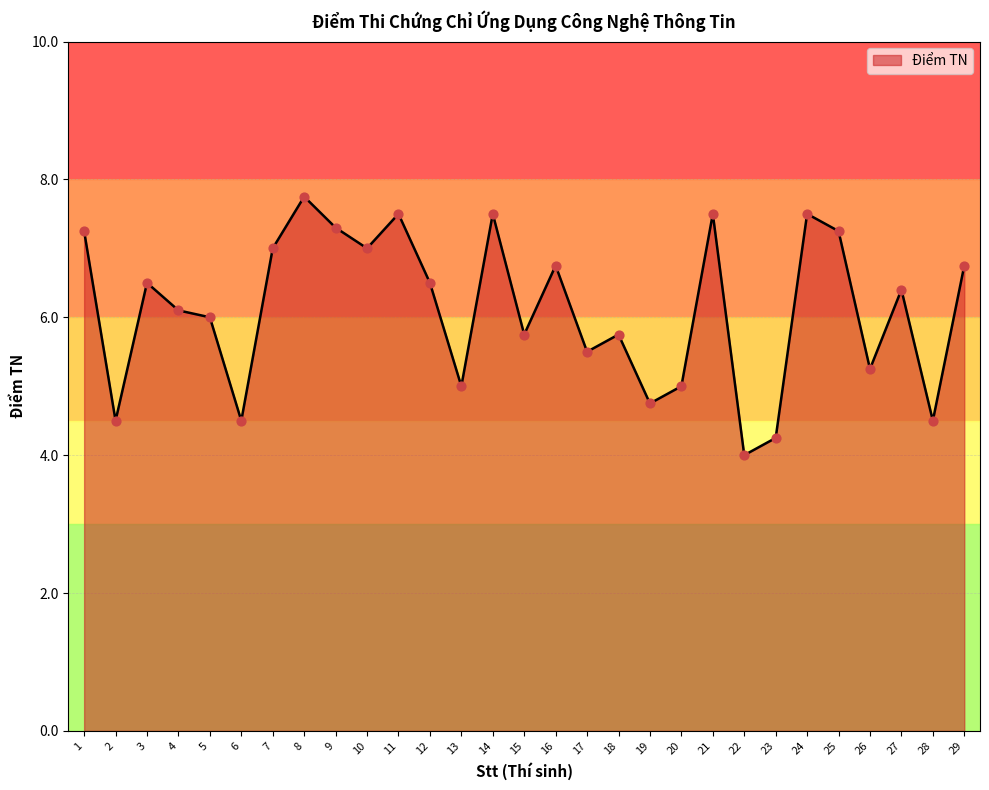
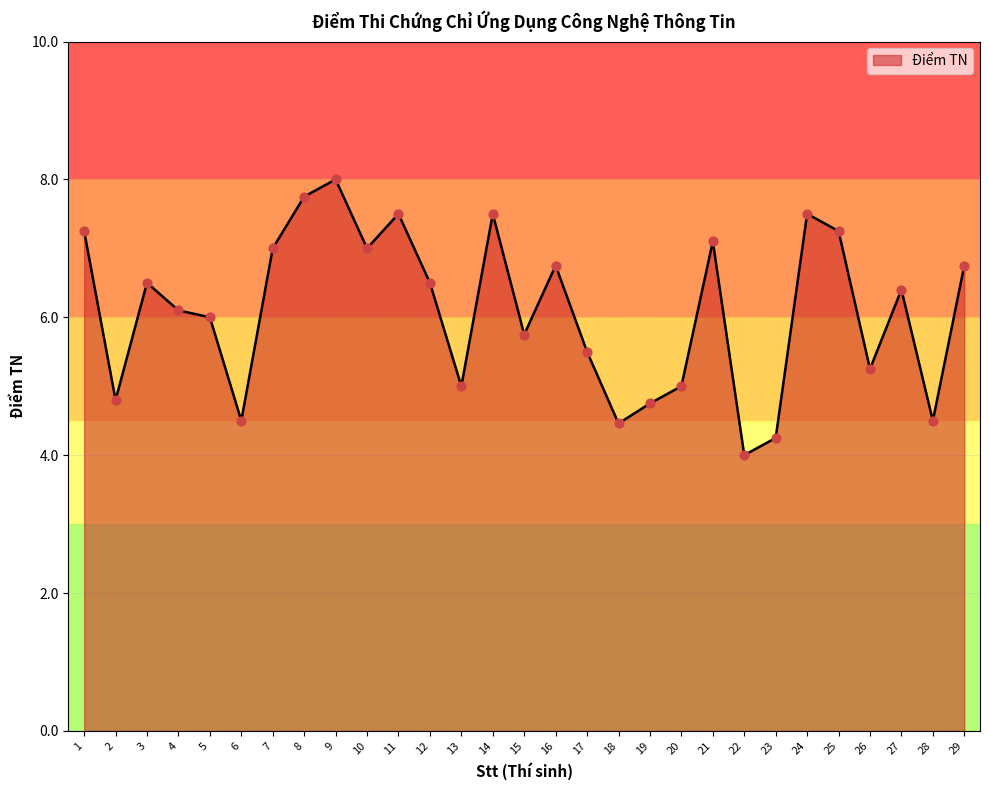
Điểm TN, 2: 4.5 -> 4.8
Điểm TN, 9: 7.3 -> 8.0
Điểm TN, 18: 5.8 -> 4.5
Điểm TN, 21: 7.5 -> 7.1
